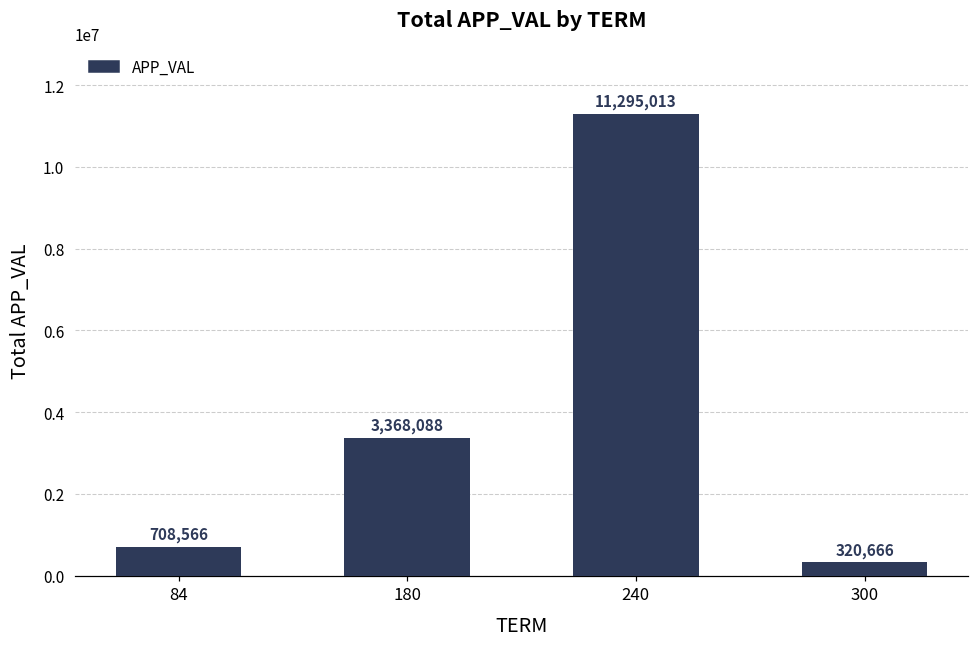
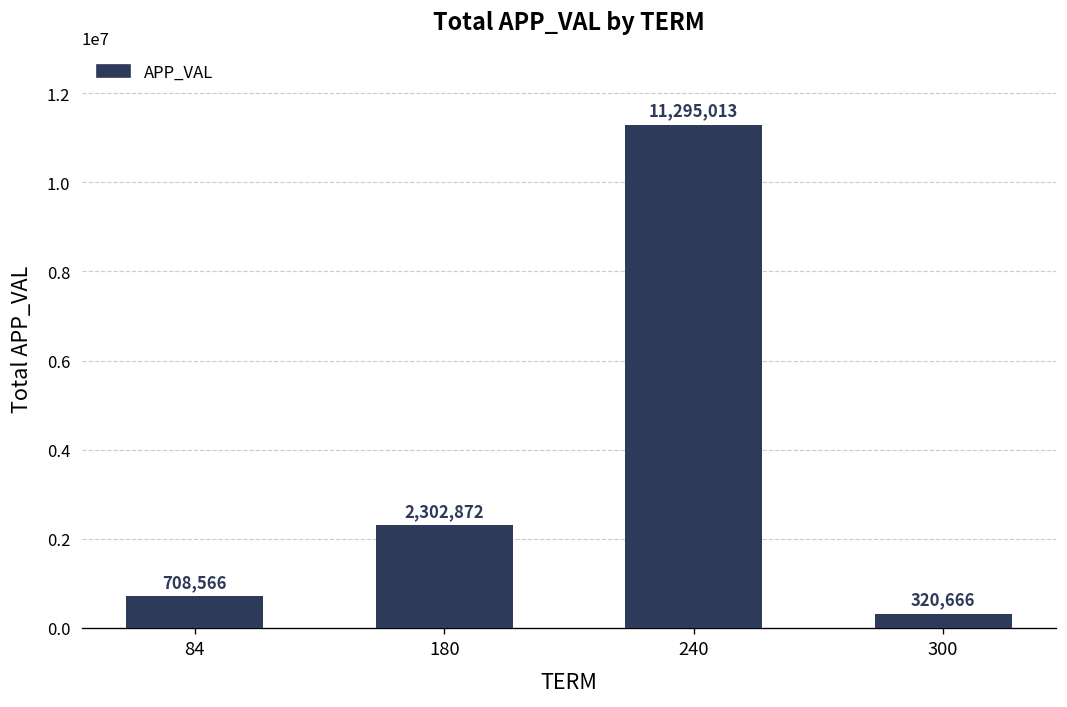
180: 3,368,088 -> 2,302,872
